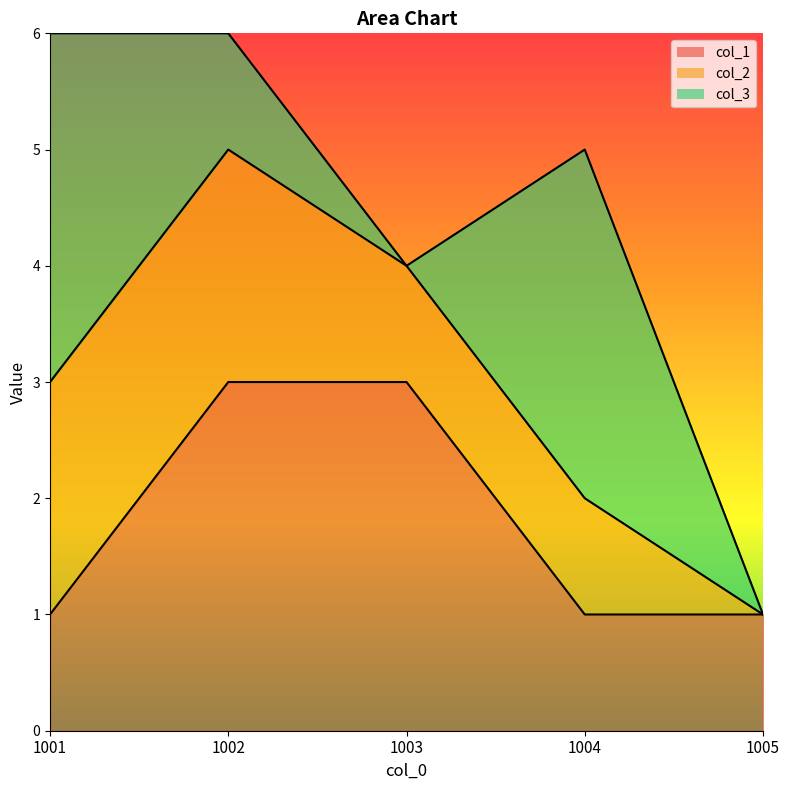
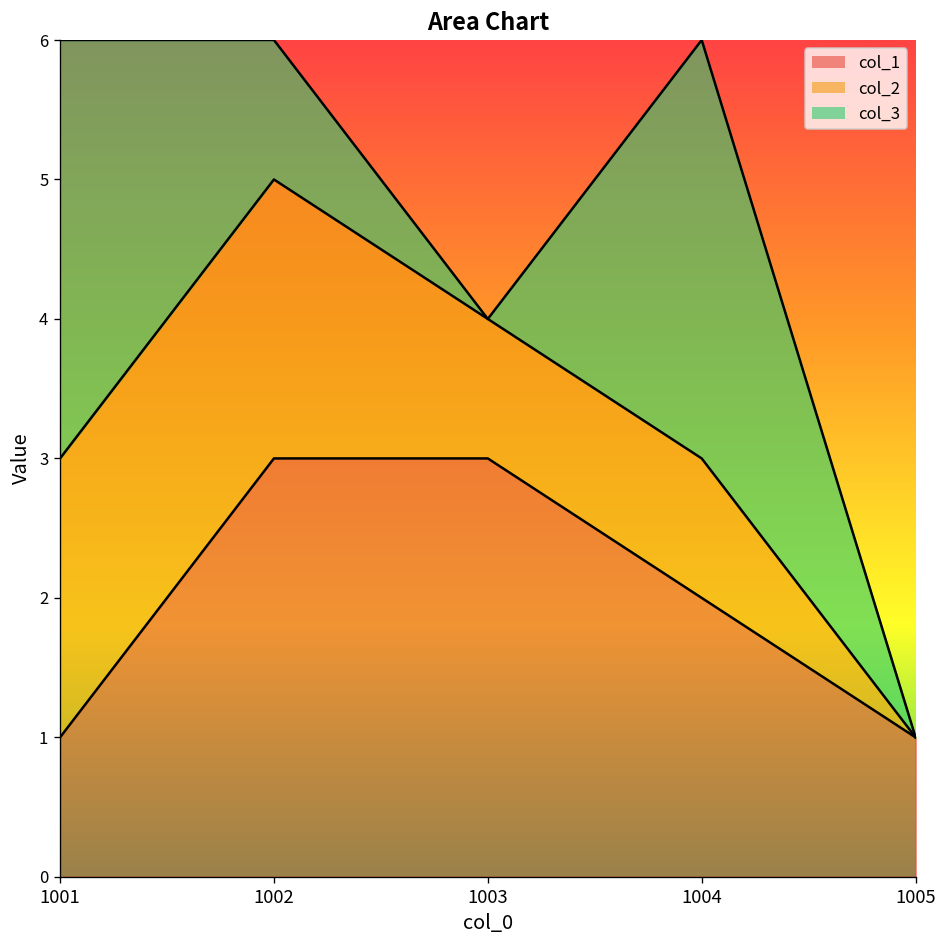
col_1, 1004: 1 -> 2
